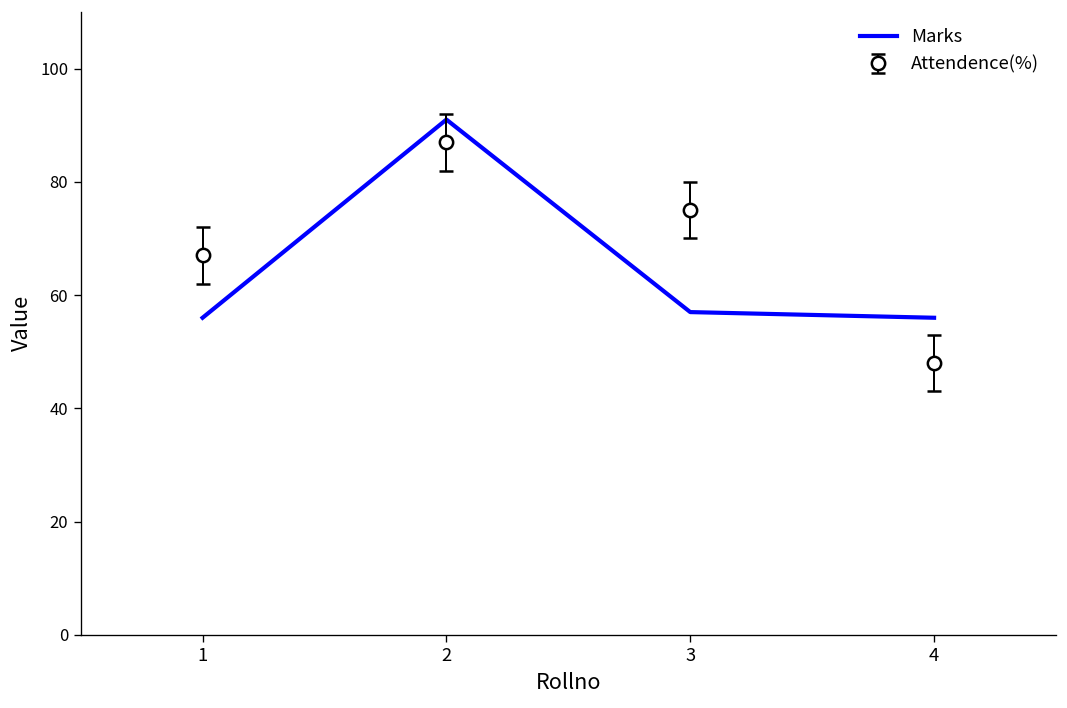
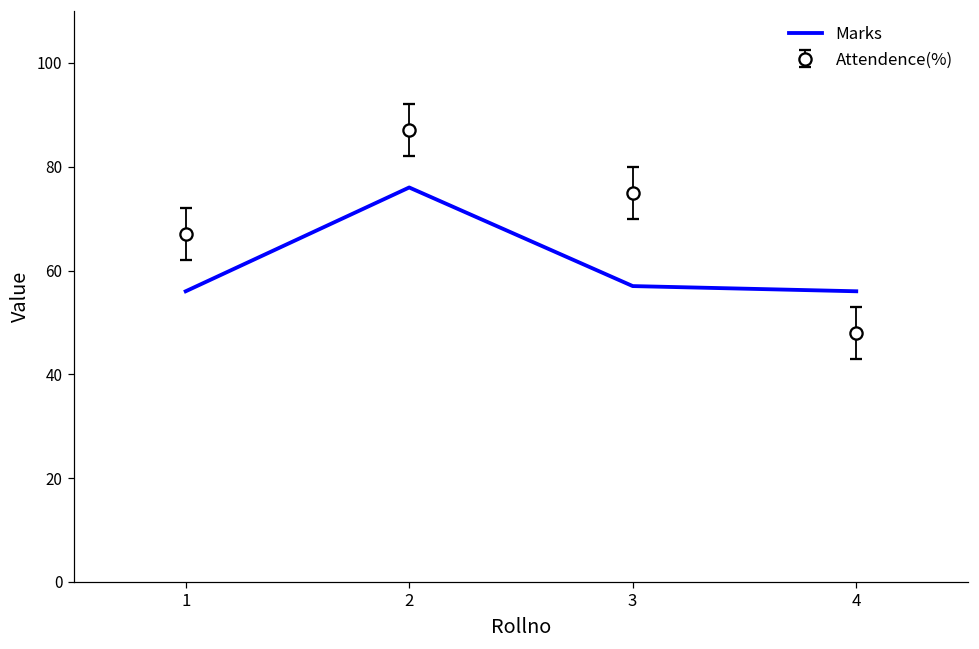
Marks, 2: 91 -> 76
